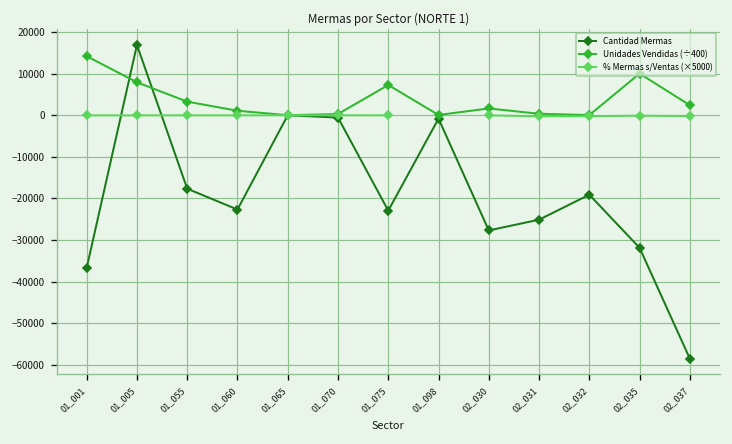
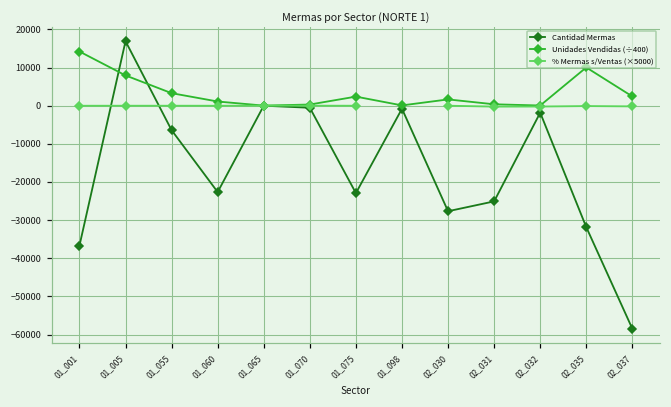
Cantidad Mermas, 01_055: -18000 -> -6000
Unidades Vendidas (÷400), 01_075: 7000 -> 2000
Cantidad Mermas, 02_032: -19000 -> -2000
